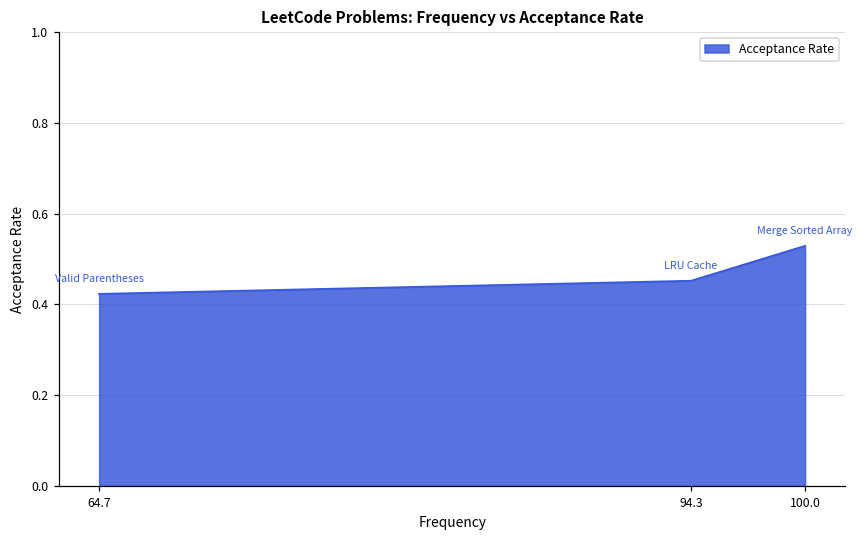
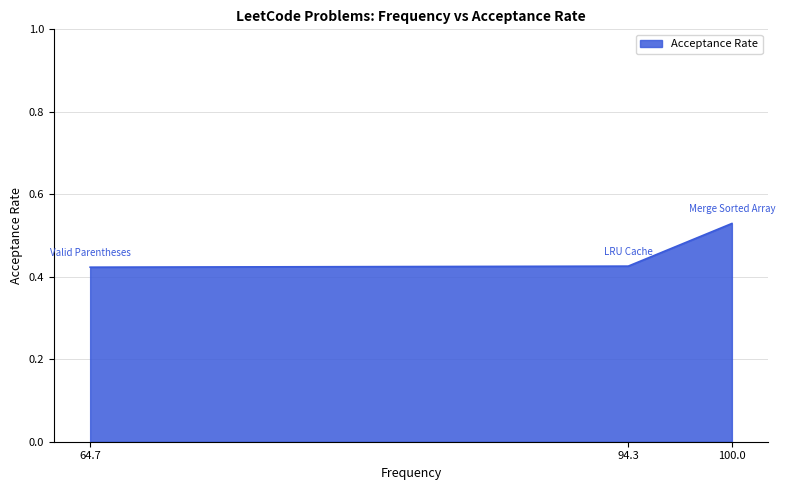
94.3: 0.45 -> 0.43
